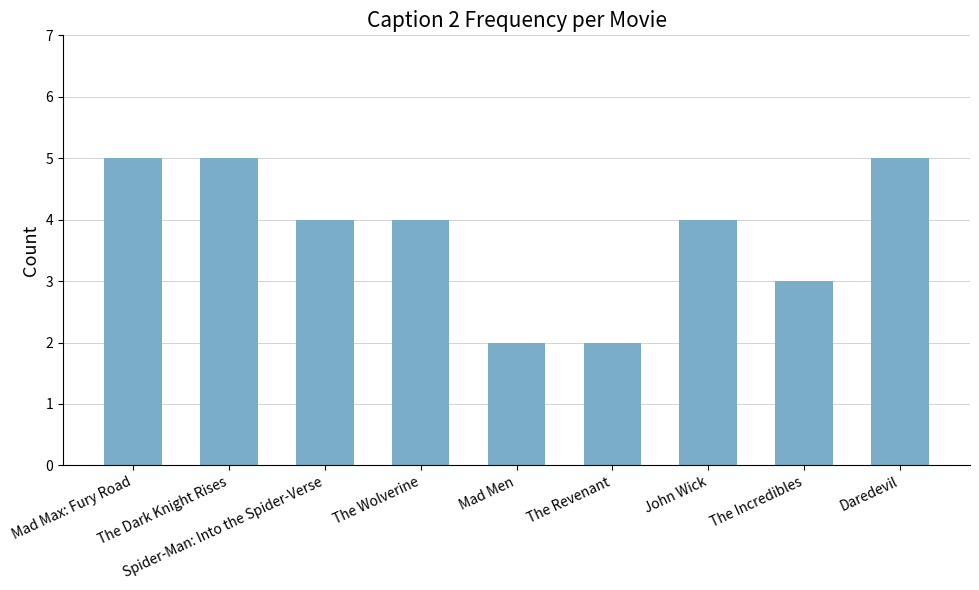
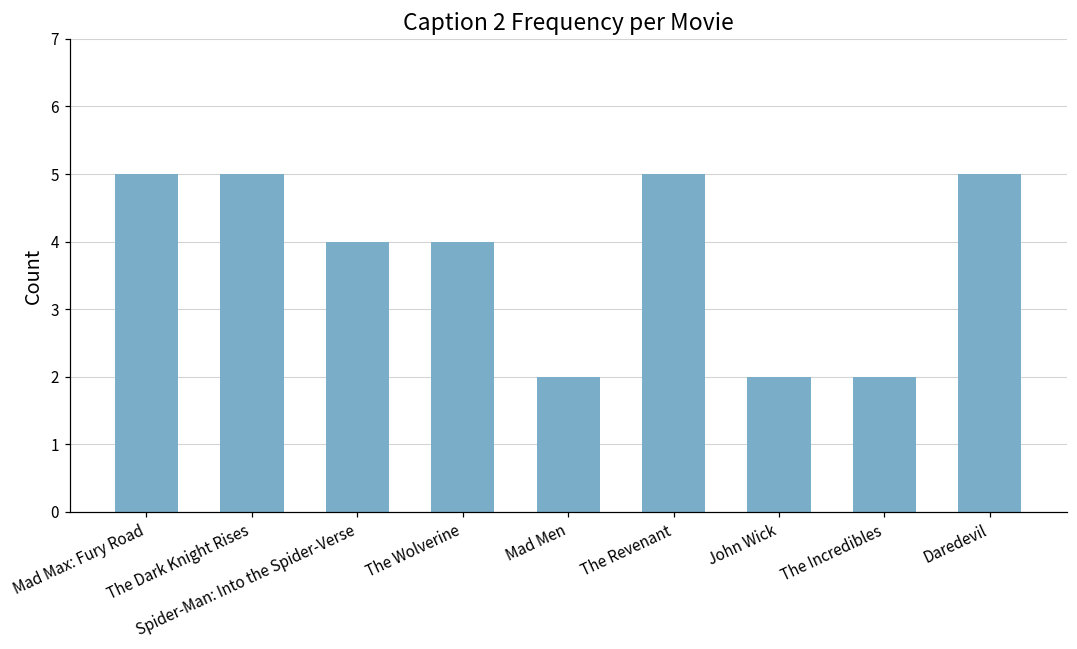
The Revenant: 2 -> 5
John Wick: 4 -> 2
The Incredibles: 3 -> 2
